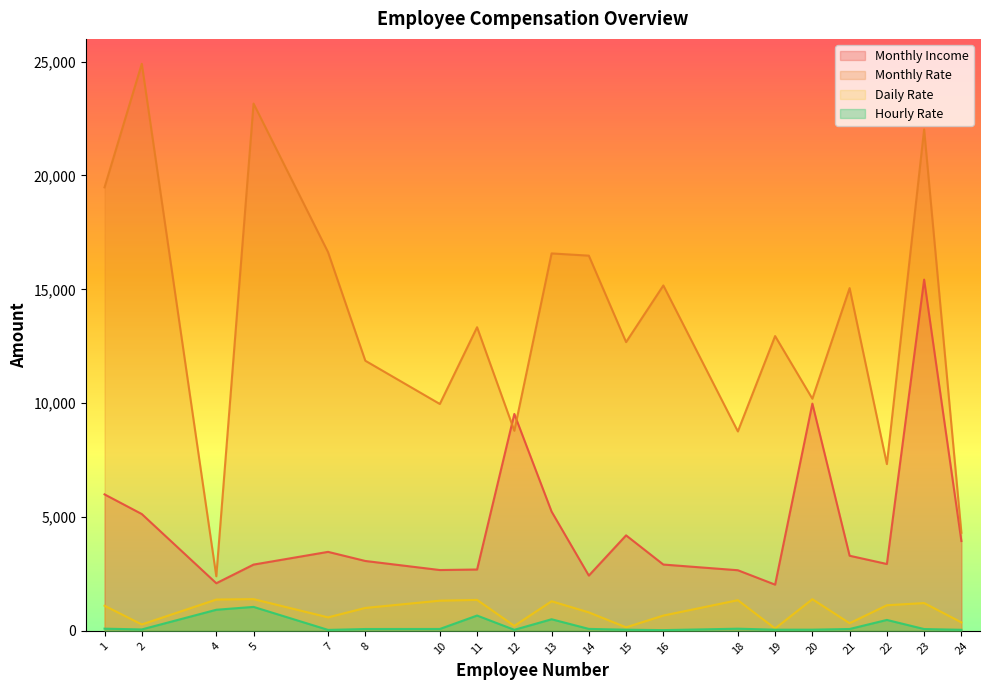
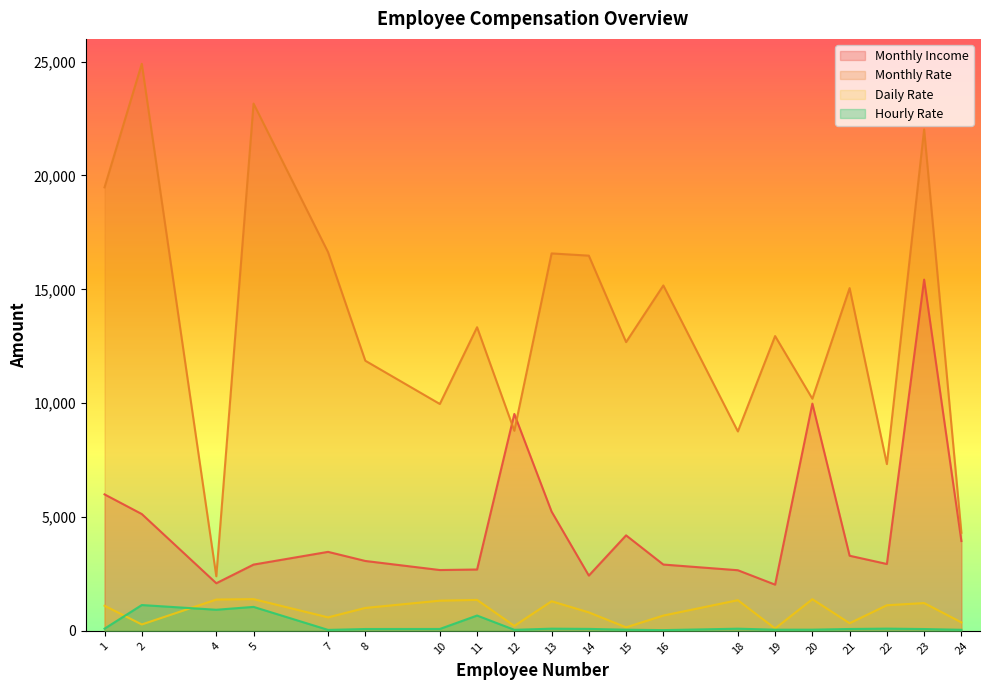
Hourly Rate, 2: 100 -> 1,100
Hourly Rate, 13: 500 -> 100
Hourly Rate, 22: 500 -> 100
